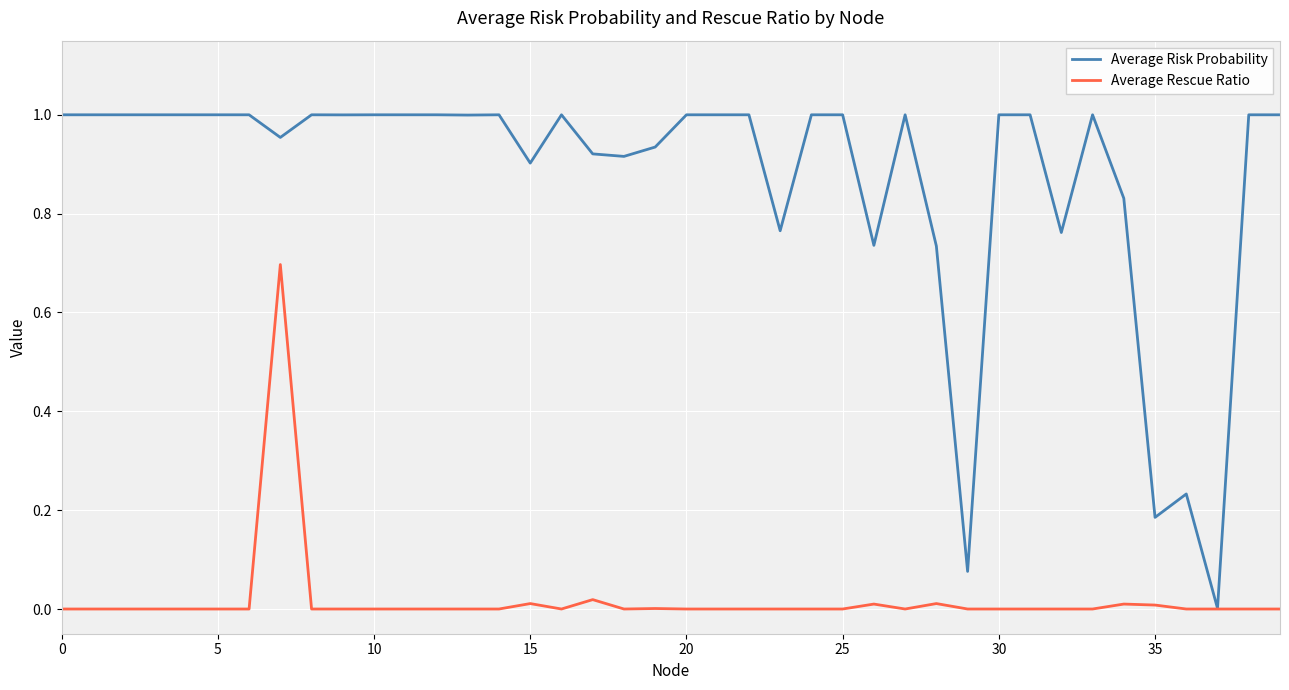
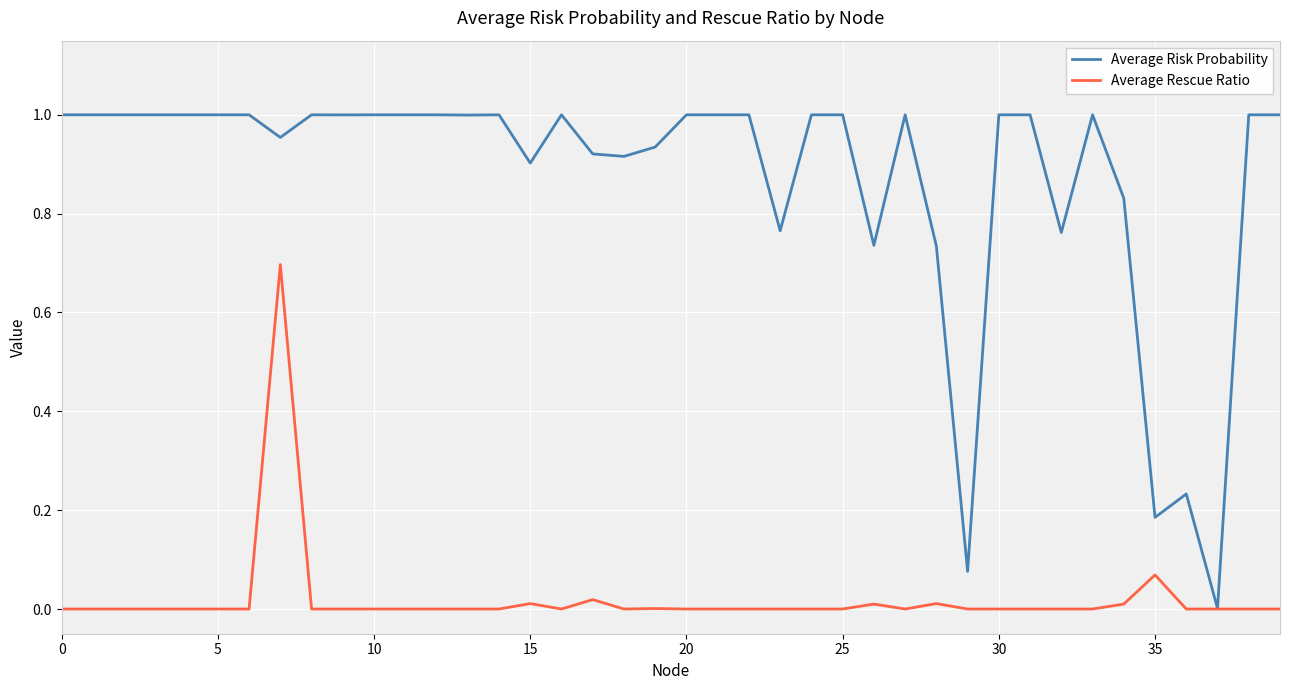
Average Rescue Ratio, 35: 0.01 -> 0.07
